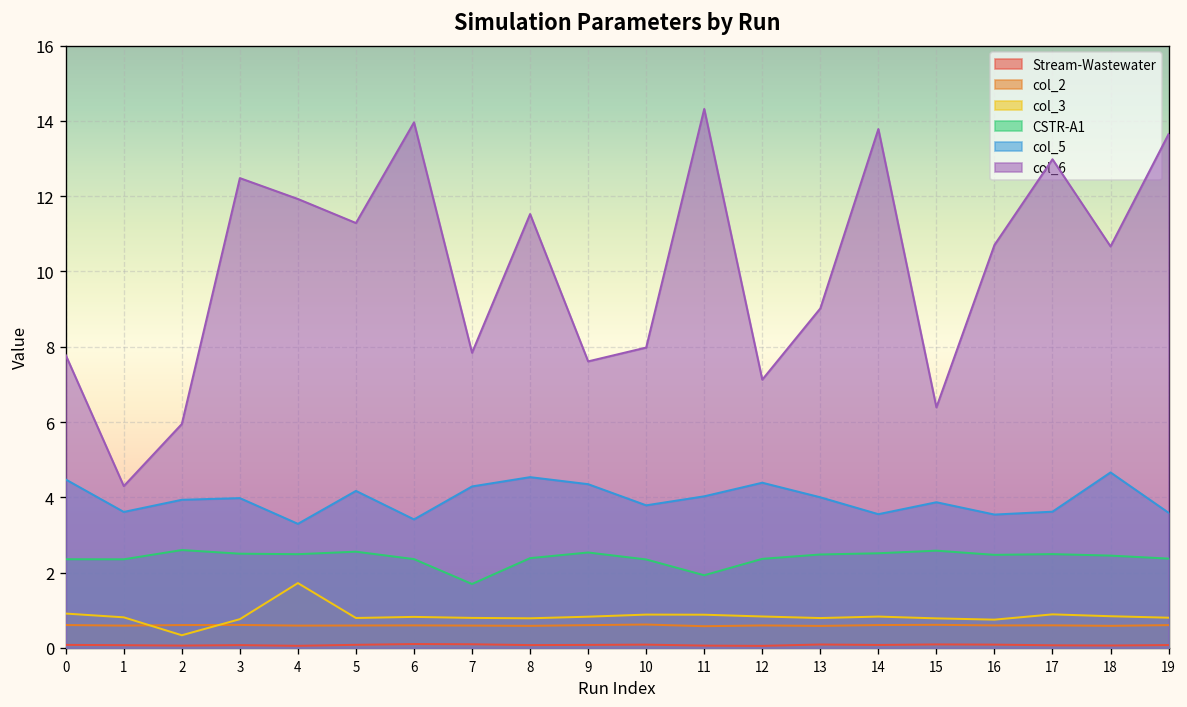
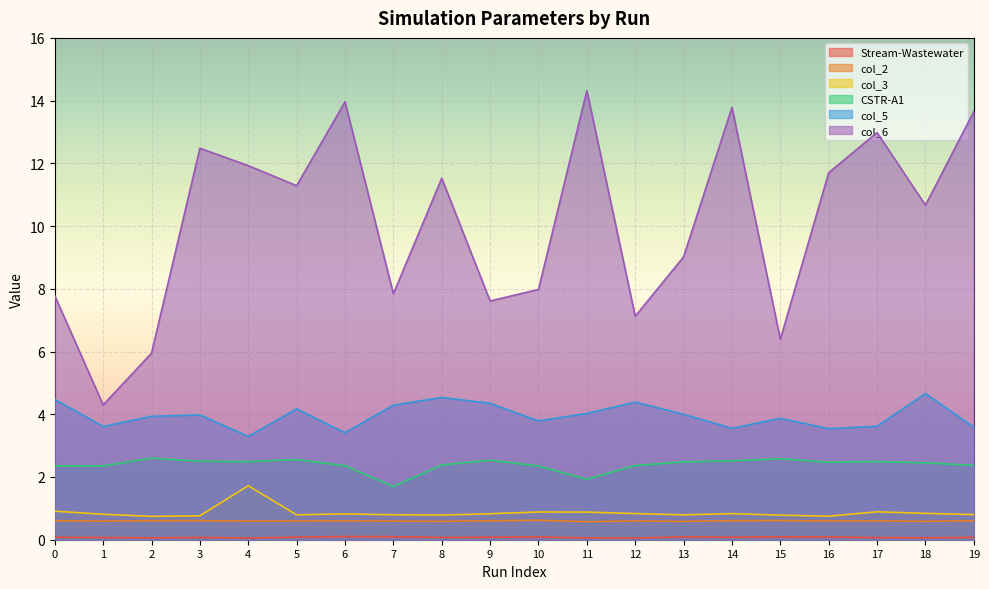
col_3, 2: 0.3 -> 0.7
col_6, 16: 10.7 -> 11.7
